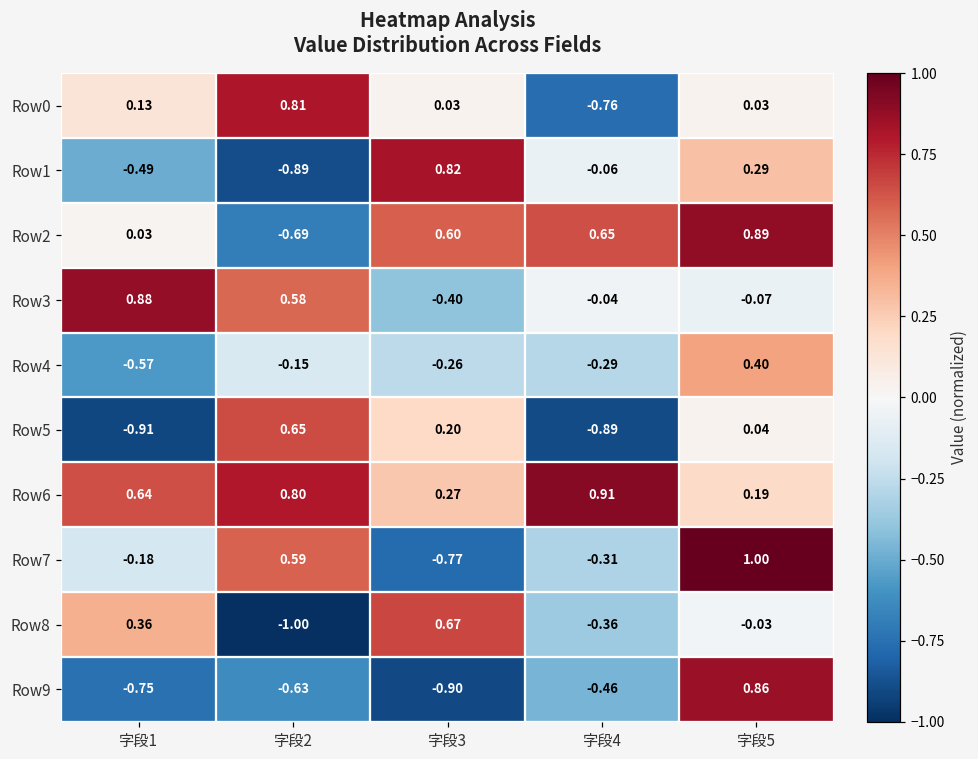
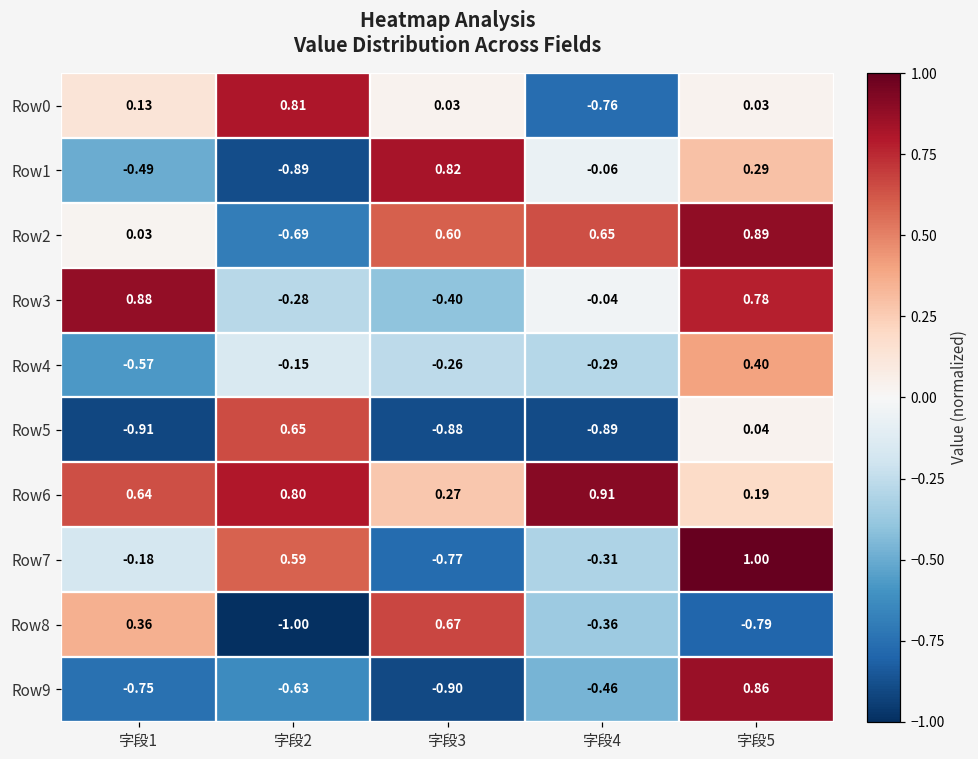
Row3, 字段2: 0.58 -> -0.28
Row3, 字段5: -0.07 -> 0.78
Row5, 字段3: 0.20 -> -0.88
Row8, 字段5: -0.03 -> -0.79
